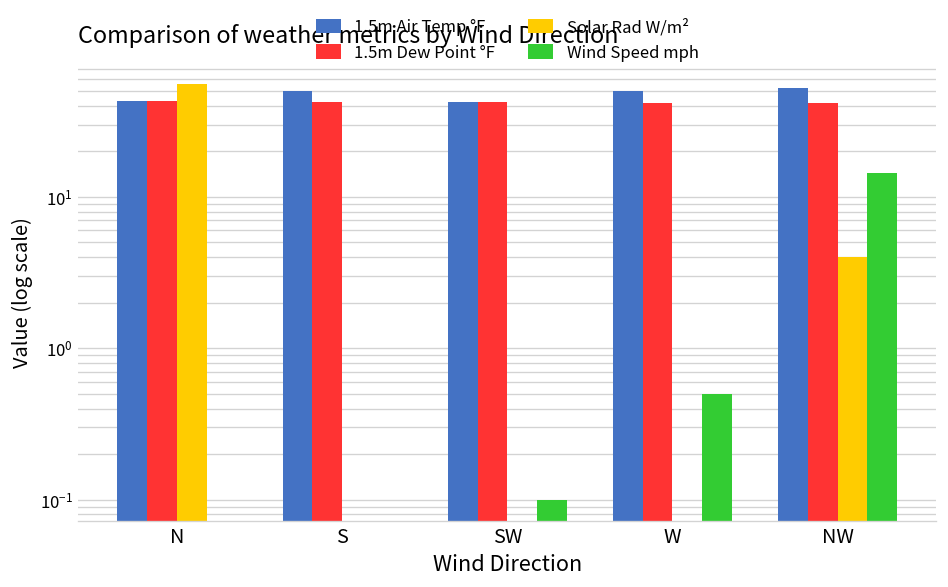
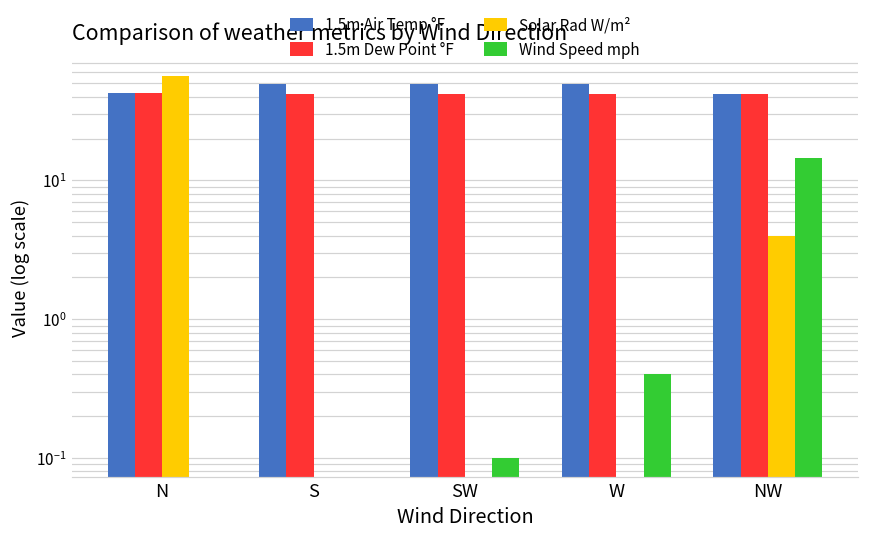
1.5m Air Temp °F, SW: 42 -> 50
Wind Speed mph, W: 0.5 -> 0.4
1.5m Air Temp °F, NW: 52 -> 42
